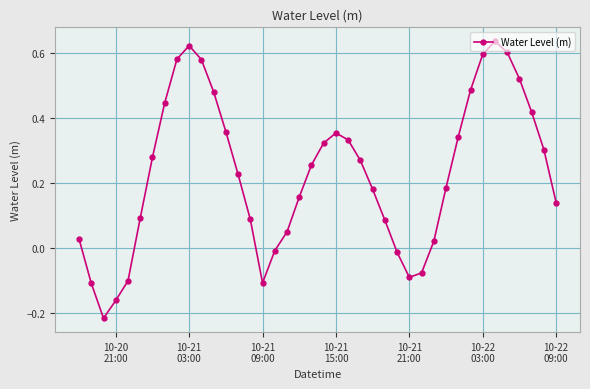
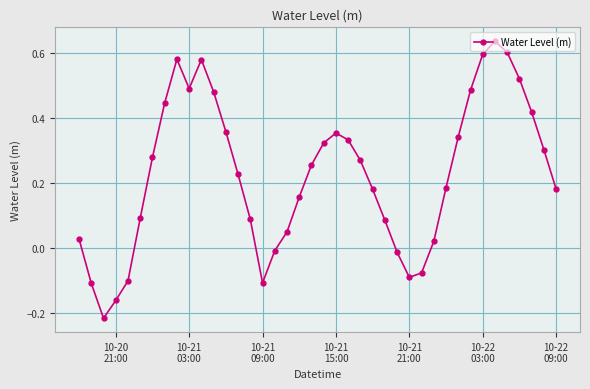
10-21 03:00: 0.62 -> 0.49
10-22 09:00: 0.14 -> 0.18
